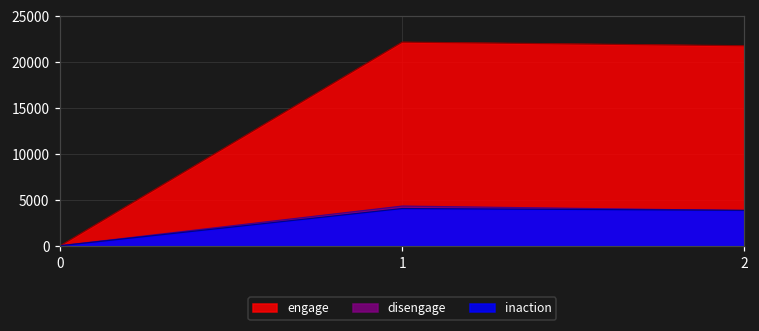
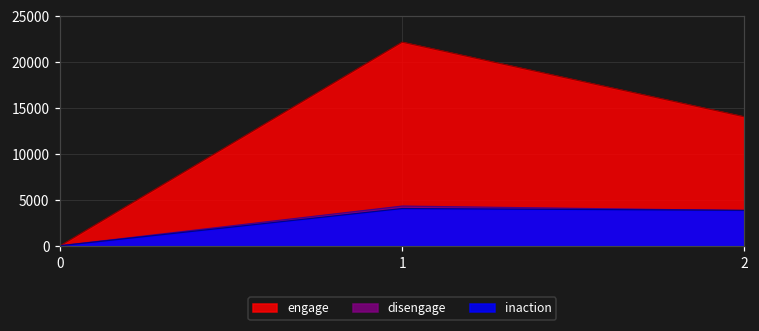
engage, 2: 22000 -> 14000
